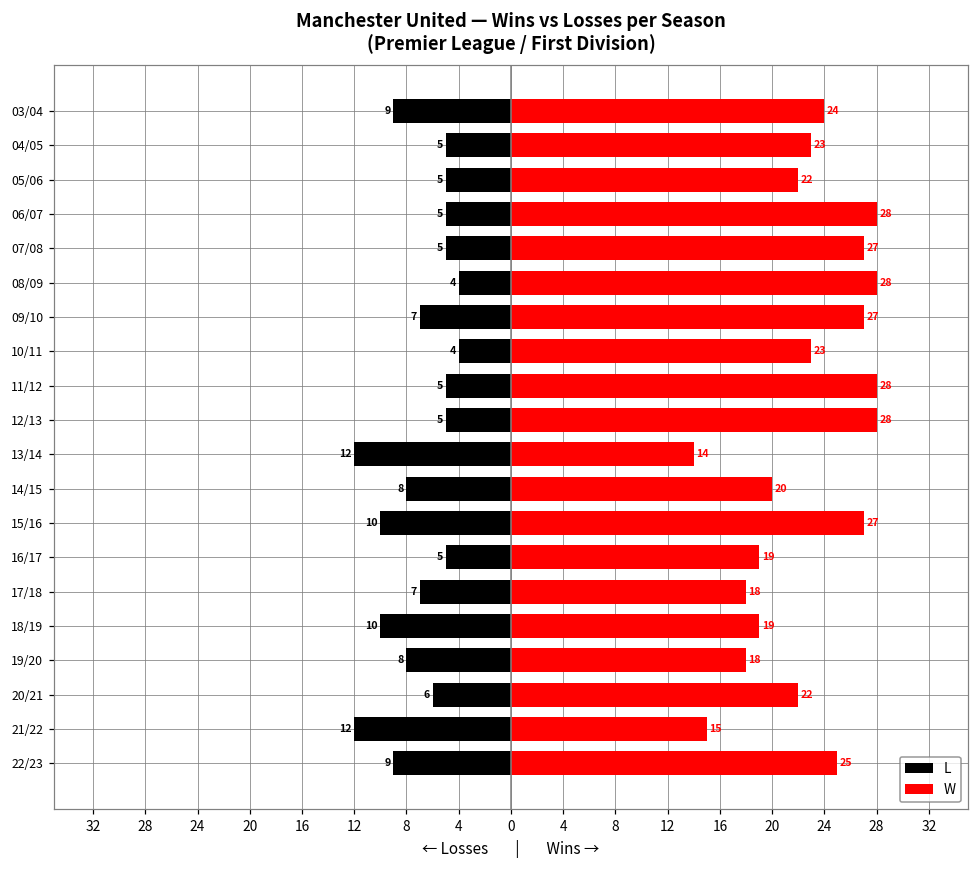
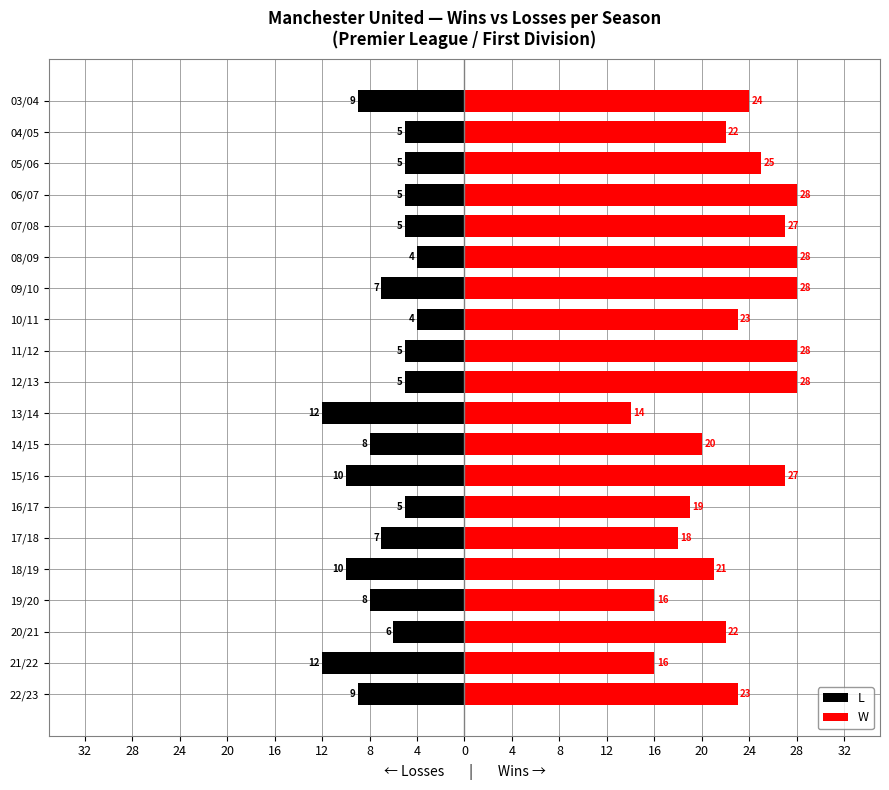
W, 04/05: 23 -> 22
W, 05/06: 22 -> 25
W, 09/10: 27 -> 28
W, 18/19: 19 -> 21
W, 19/20: 18 -> 16
W, 21/22: 15 -> 16
W, 22/23: 25 -> 23
